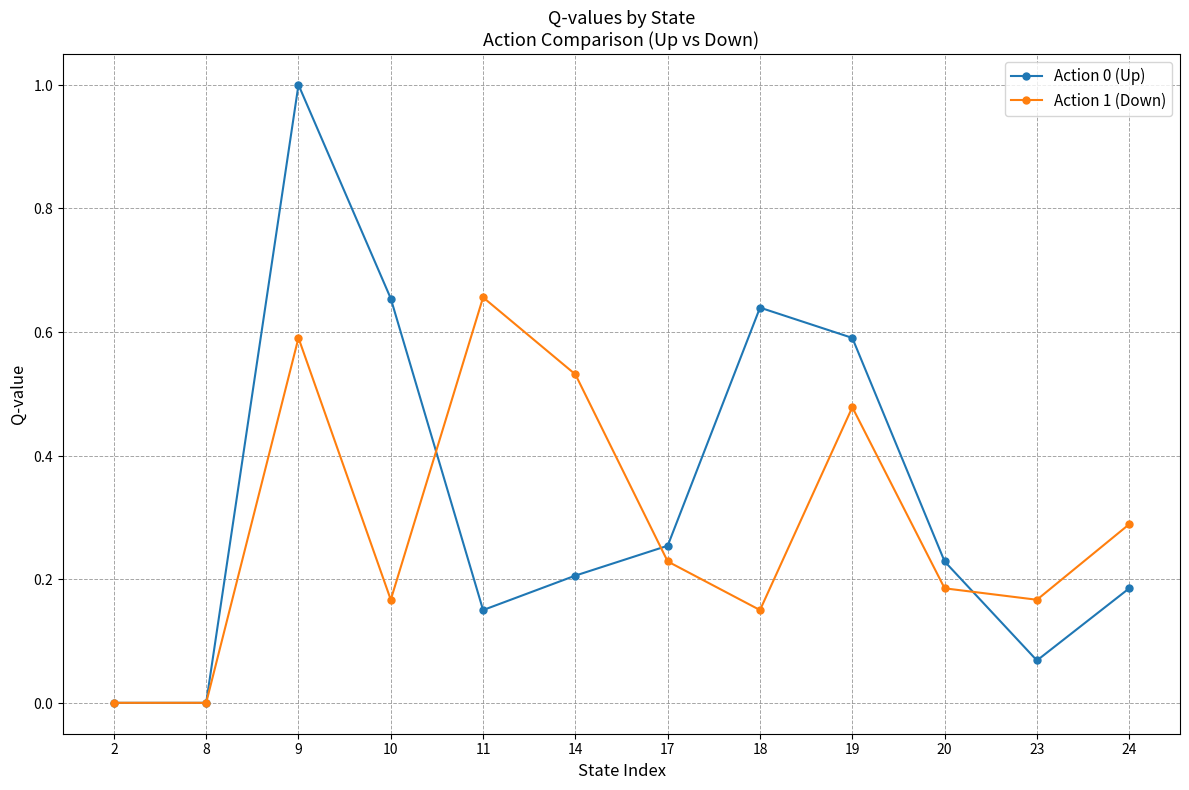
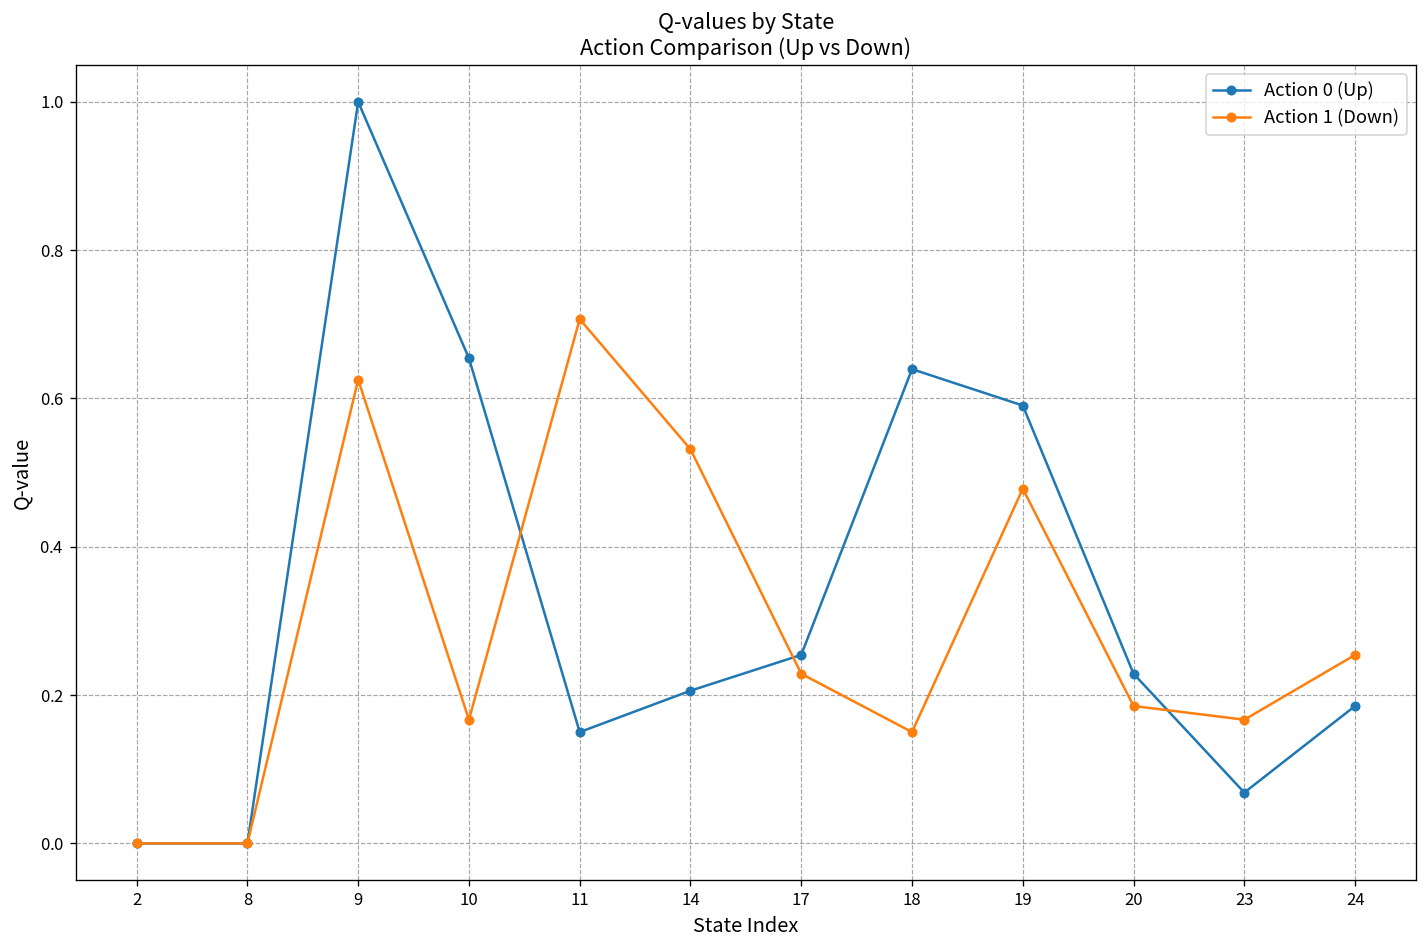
Action 1 (Down), 9: 0.59 -> 0.63
Action 1 (Down), 11: 0.66 -> 0.71
Action 1 (Down), 24: 0.29 -> 0.25
